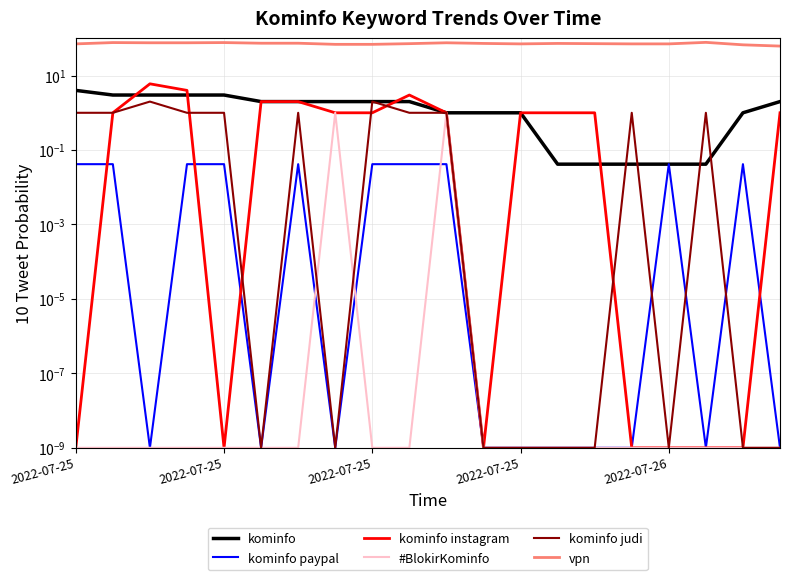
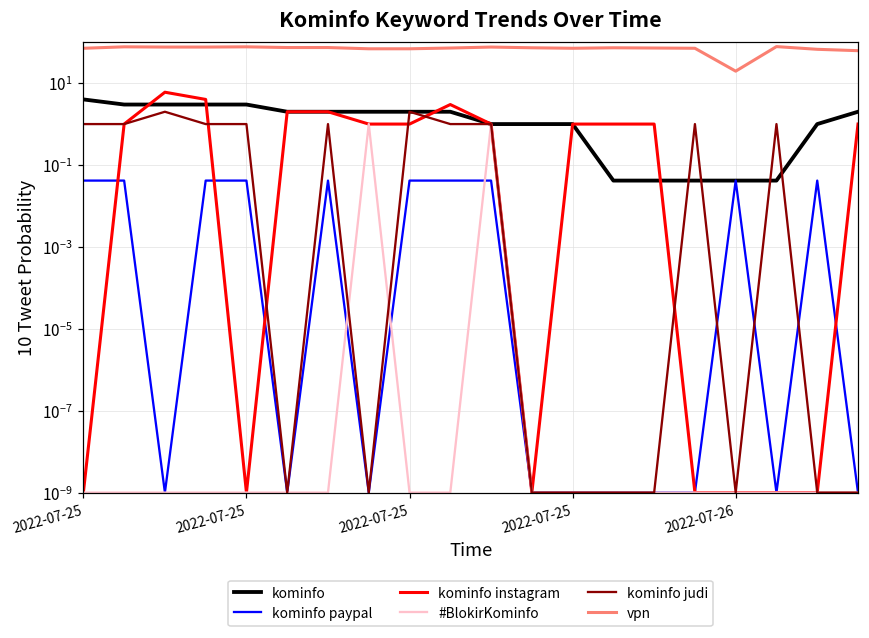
vpn, 2022-07-26: 70 -> 20
